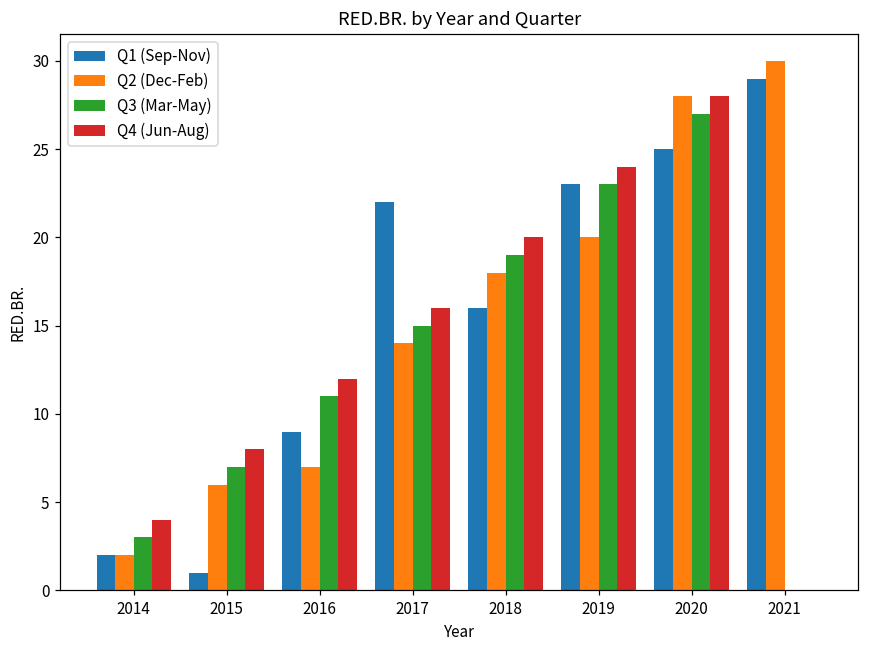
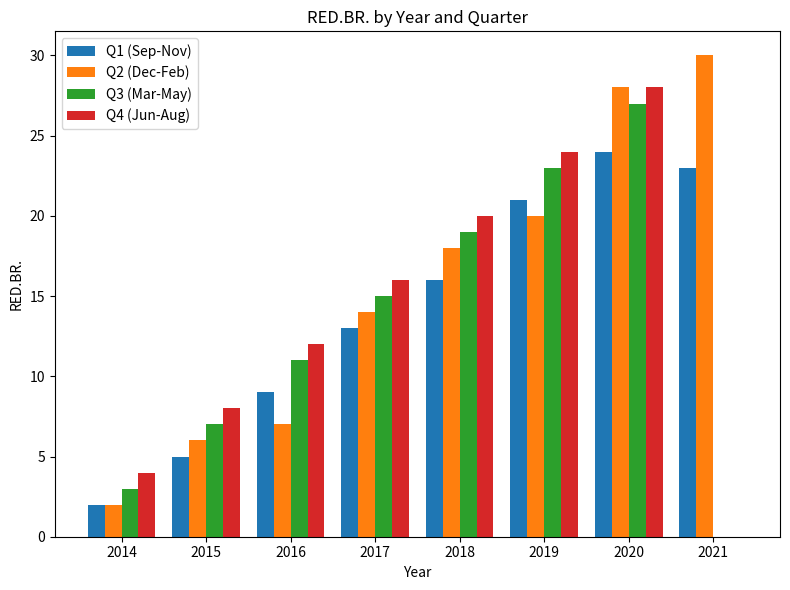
Q1 (Sep-Nov), 2015: 1 -> 5
Q1 (Sep-Nov), 2017: 22 -> 13
Q1 (Sep-Nov), 2019: 23 -> 21
Q1 (Sep-Nov), 2020: 25 -> 24
Q1 (Sep-Nov), 2021: 29 -> 23
